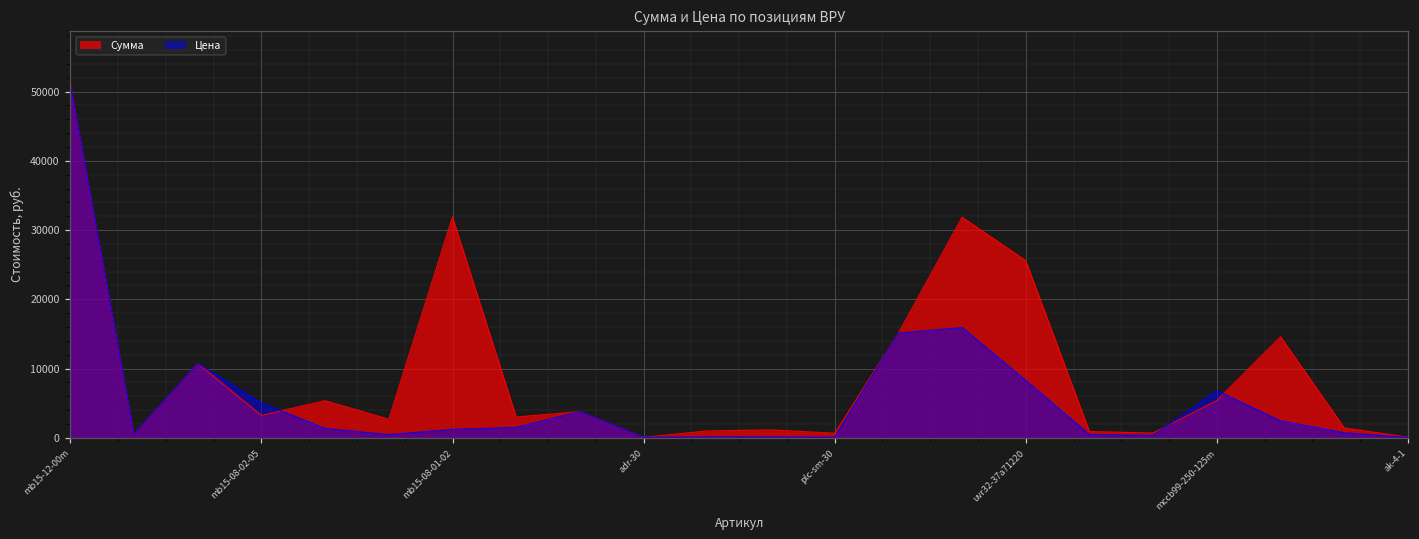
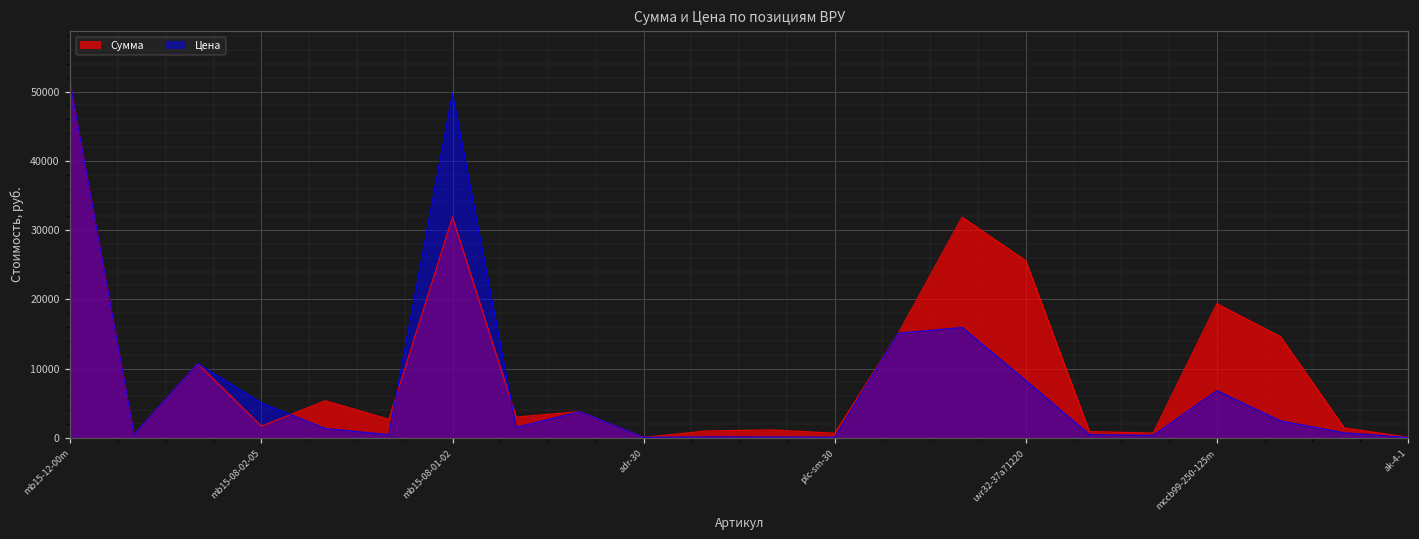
Сумма, mb15-08-02-05: 3000 -> 2000
Цена, mb15-08-01-02: 1000 -> 50000
Сумма, mccb99-250-125m: 5000 -> 19000
